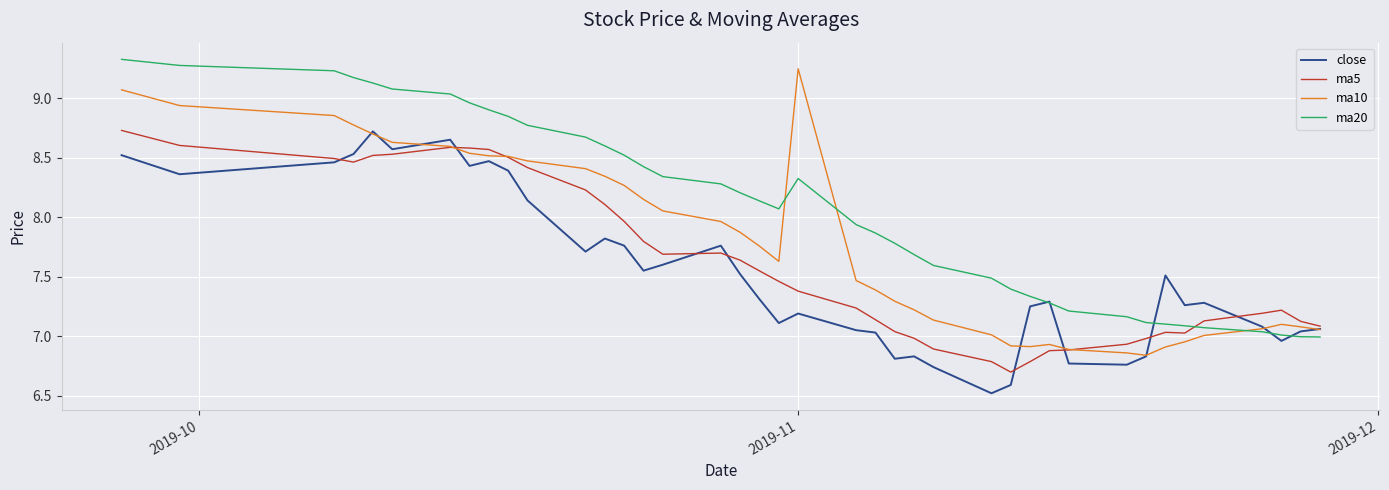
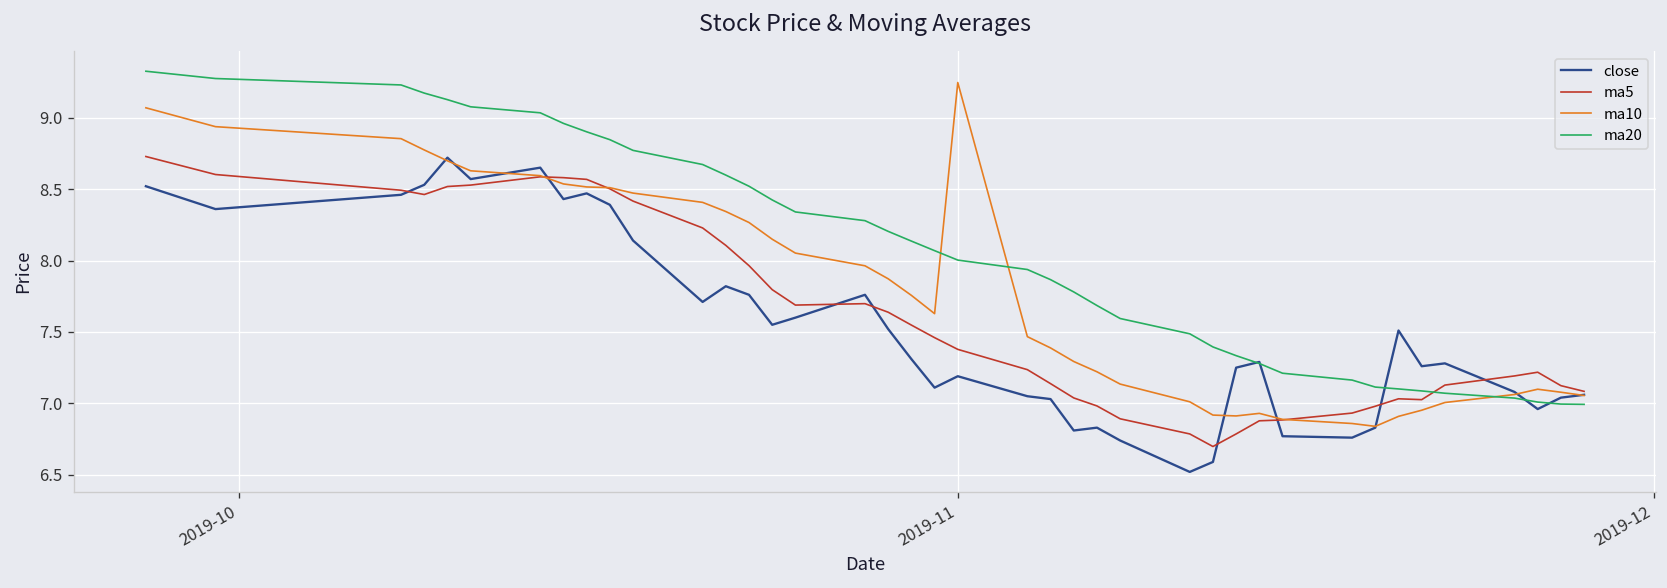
ma20, 2019-11: 8.32 -> 8.00
